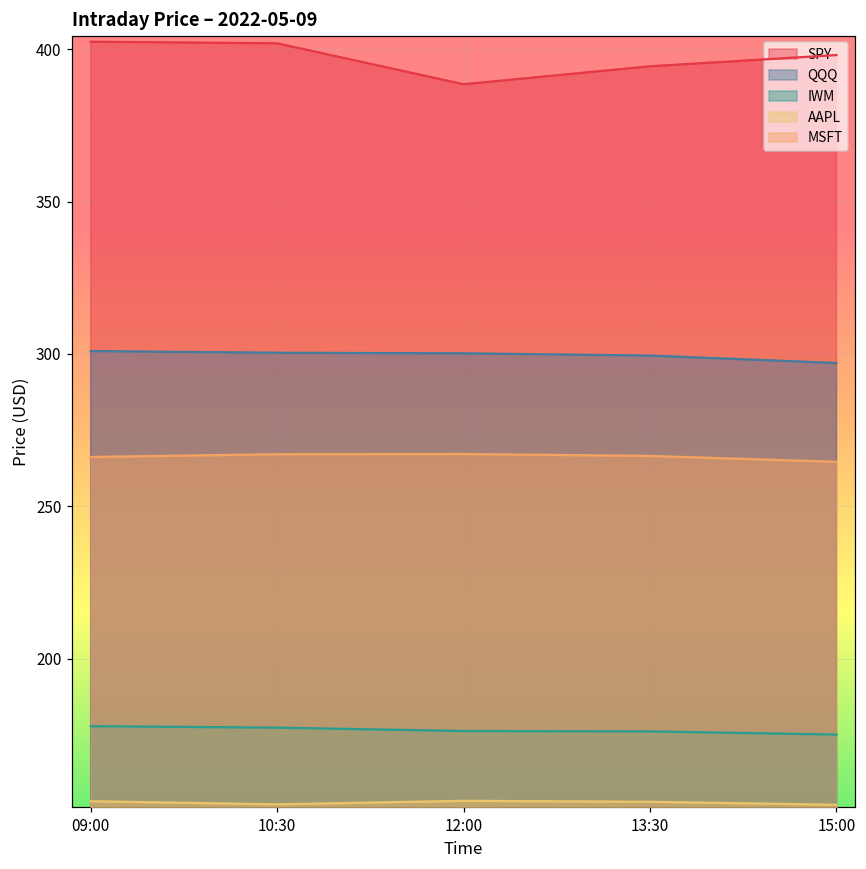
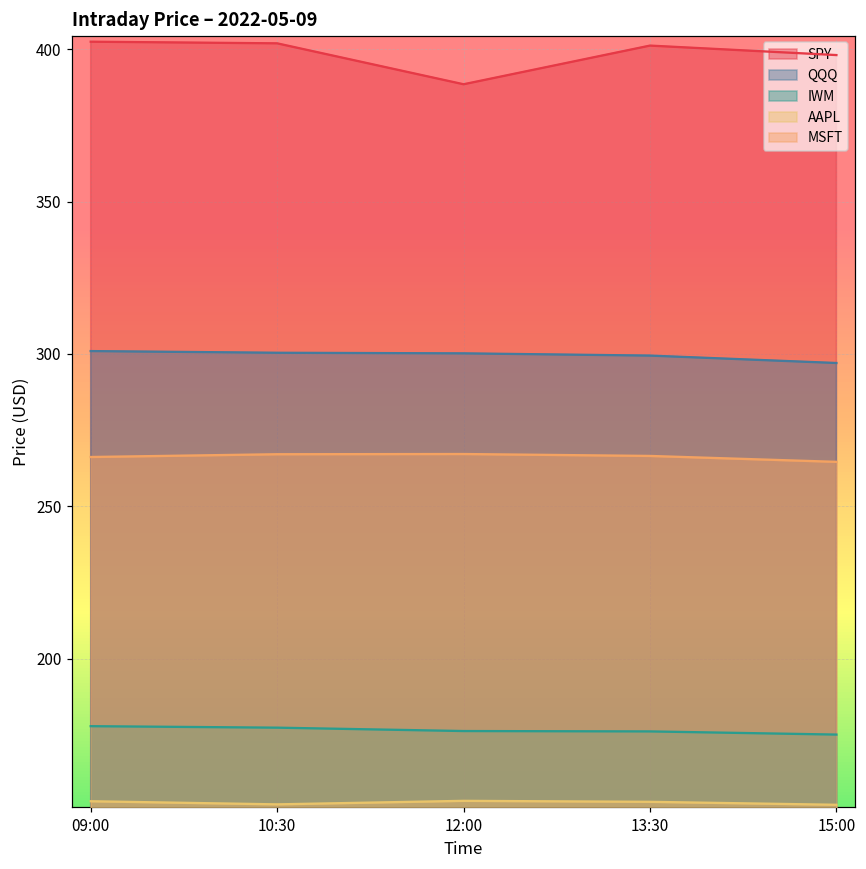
SPY, 13:30: 394 -> 401
